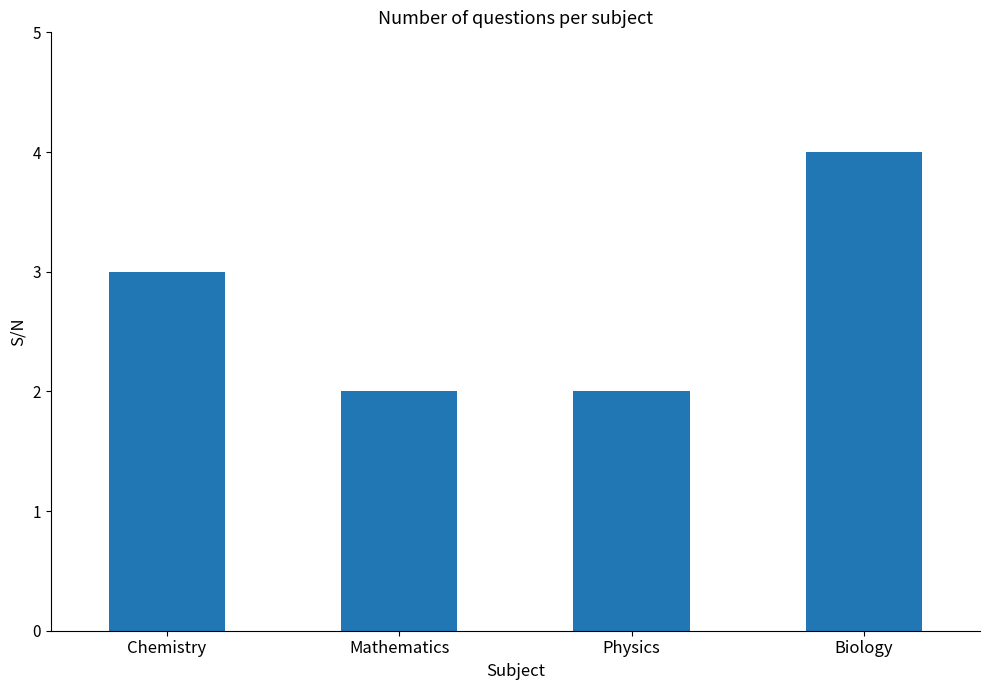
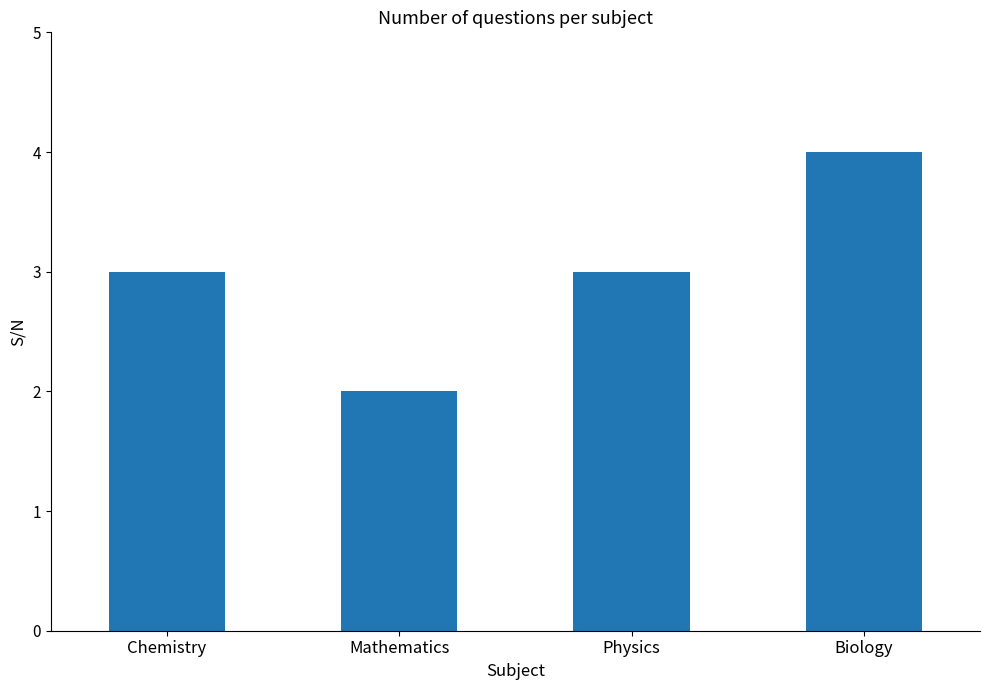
Physics: 2 -> 3
